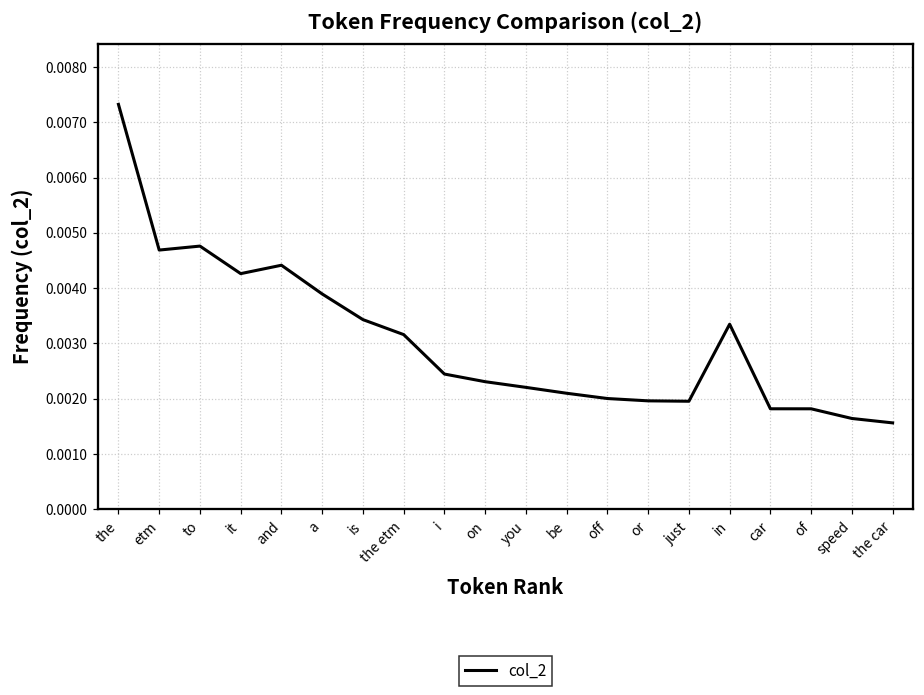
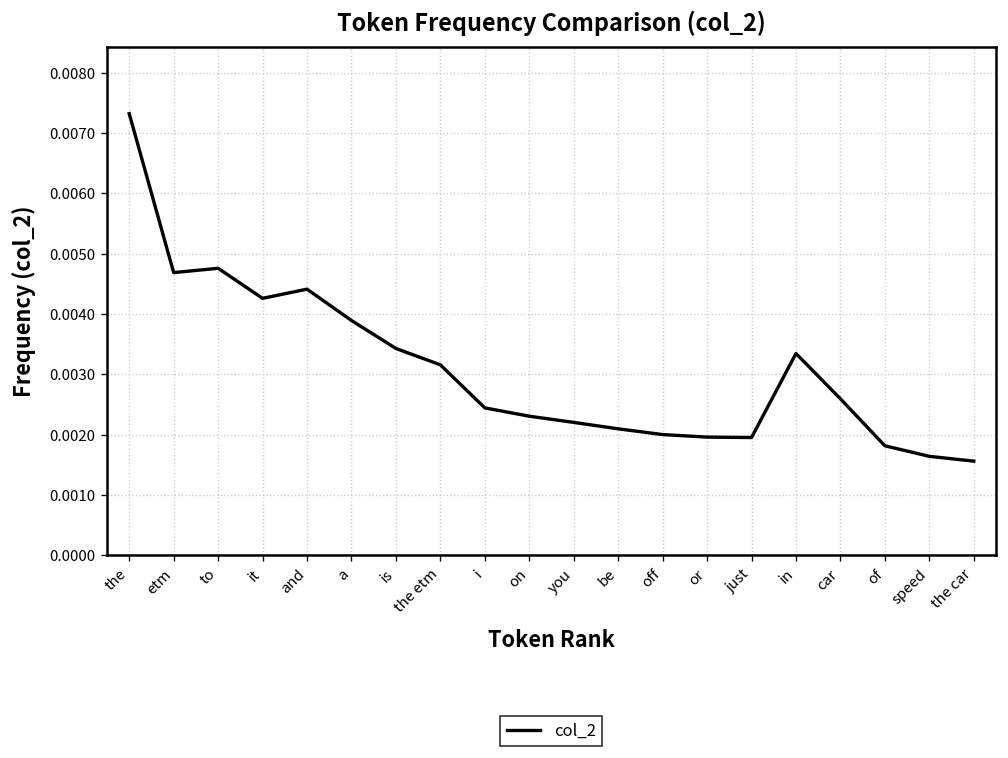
car: 0.0018 -> 0.0026
